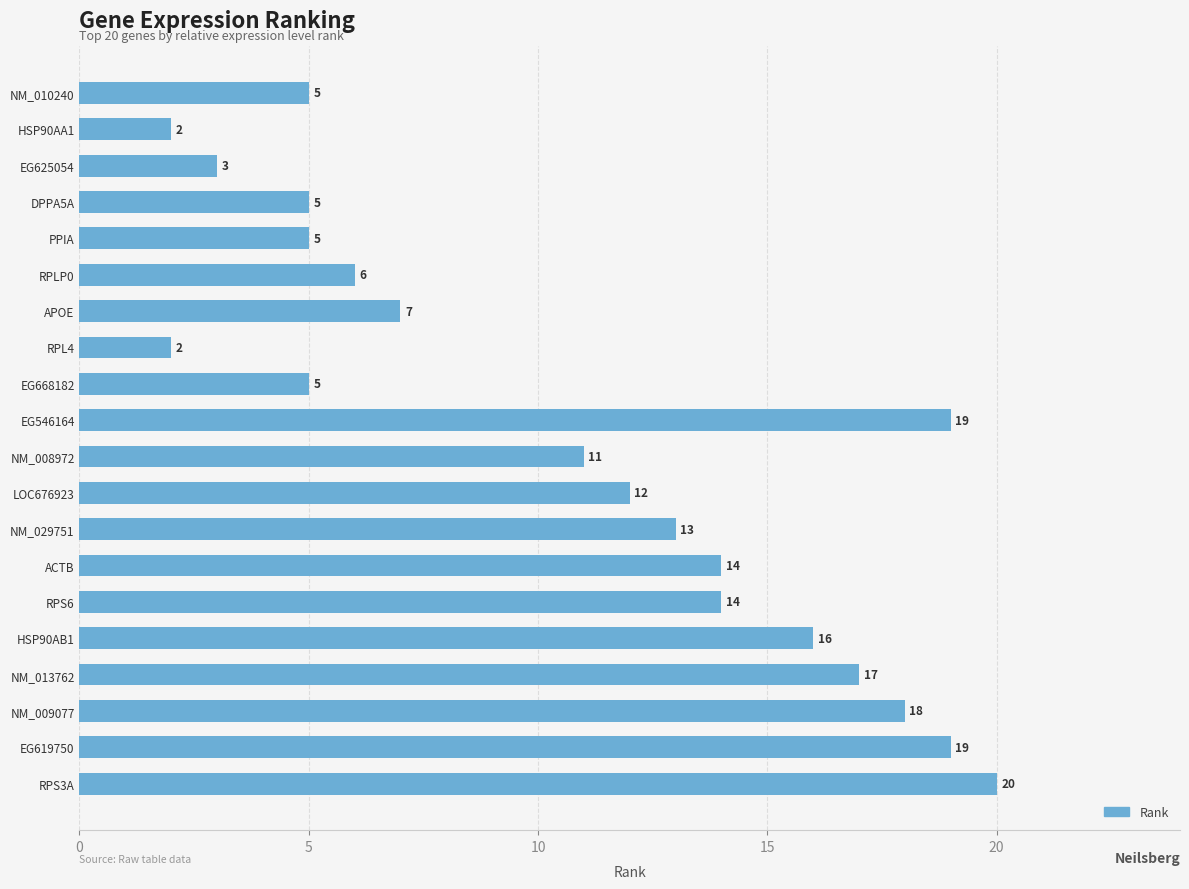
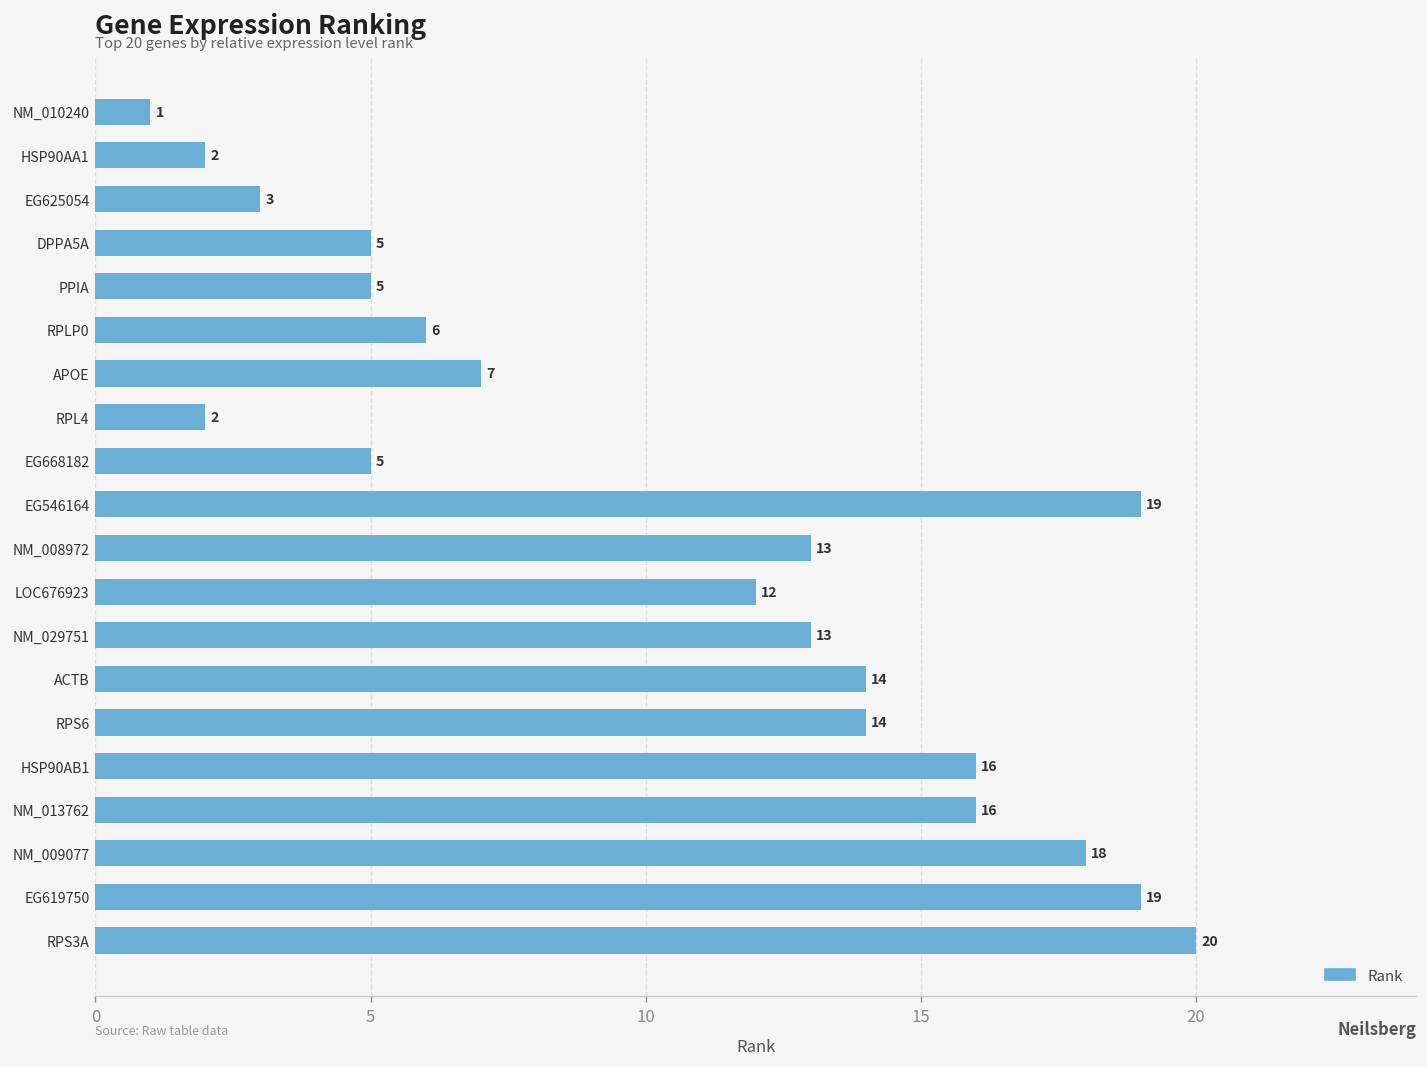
NM_010240: 5 -> 1
NM_008972: 11 -> 13
NM_013762: 17 -> 16
